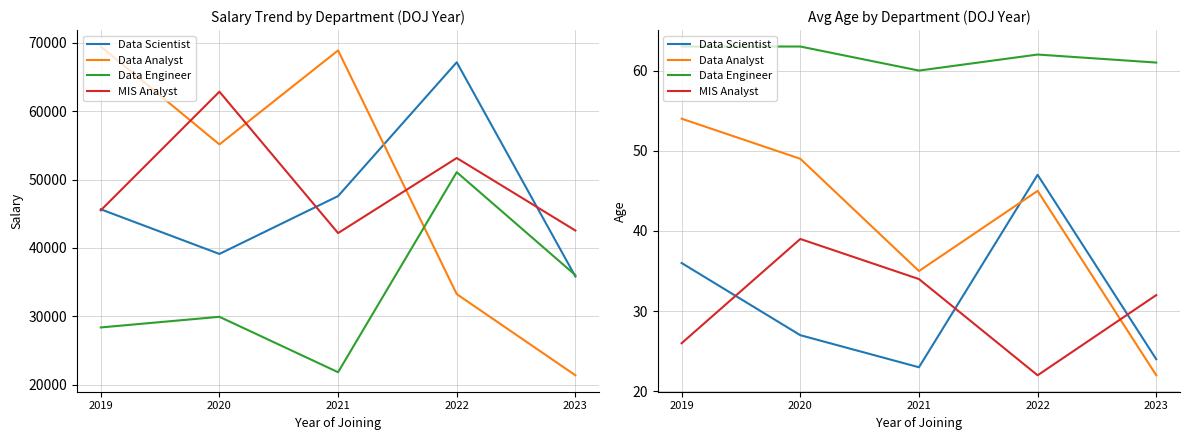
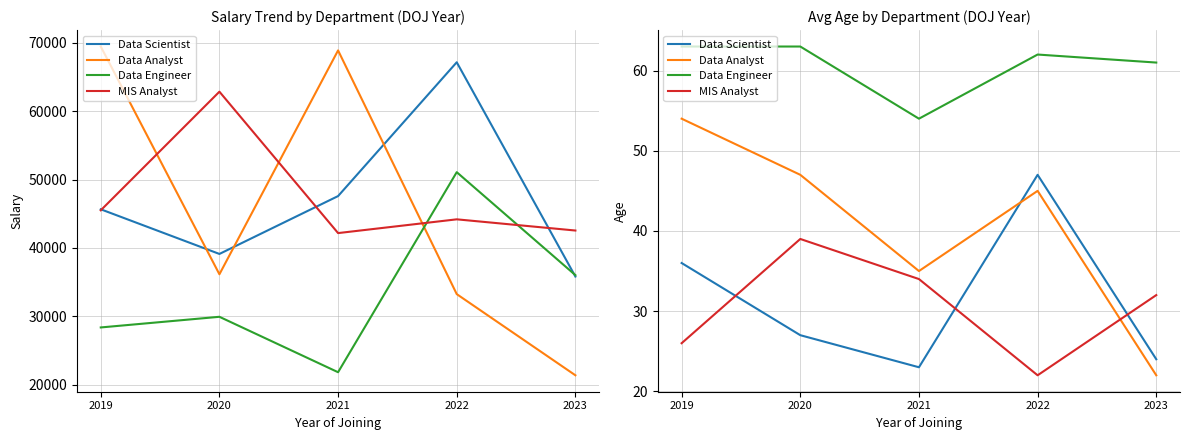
Salary Trend by Department (DOJ Year), Data Analyst, 2020: 55000 -> 36000
Salary Trend by Department (DOJ Year), MIS Analyst, 2022: 53000 -> 44000
Avg Age by Department (DOJ Year), Data Analyst, 2020: 49 -> 47
Avg Age by Department (DOJ Year), Data Engineer, 2021: 60 -> 54
